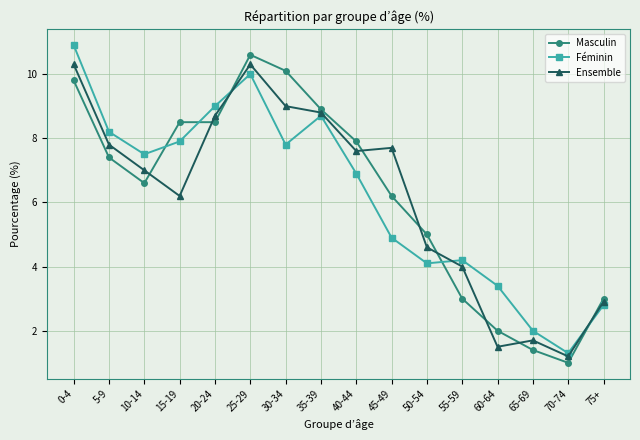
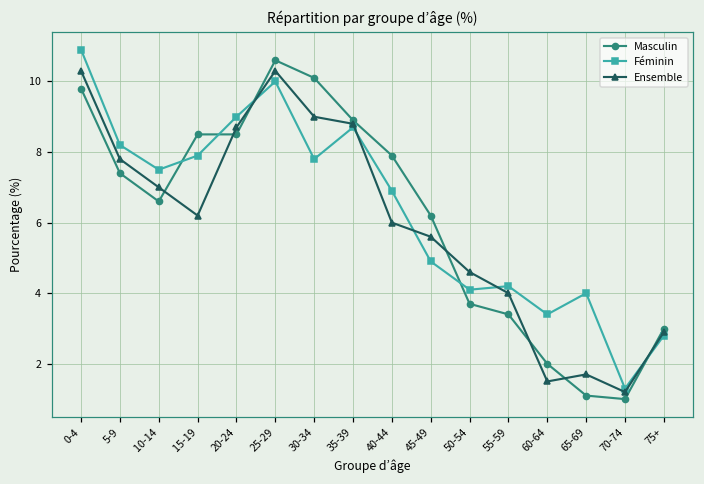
Ensemble, 40-44: 7.6 -> 6.0
Ensemble, 45-49: 7.7 -> 5.6
Masculin, 50-54: 5.0 -> 3.7
Masculin, 55-59: 3.0 -> 3.4
Masculin, 65-69: 1.4 -> 1.1
Féminin, 65-69: 2 -> 4
